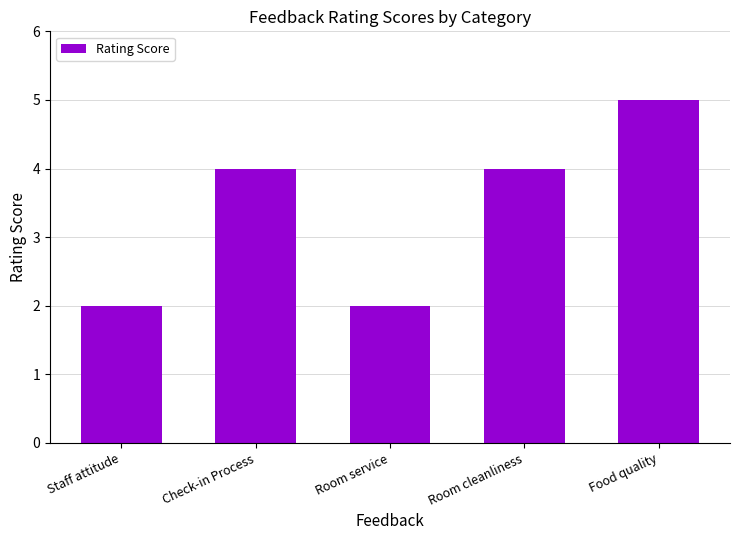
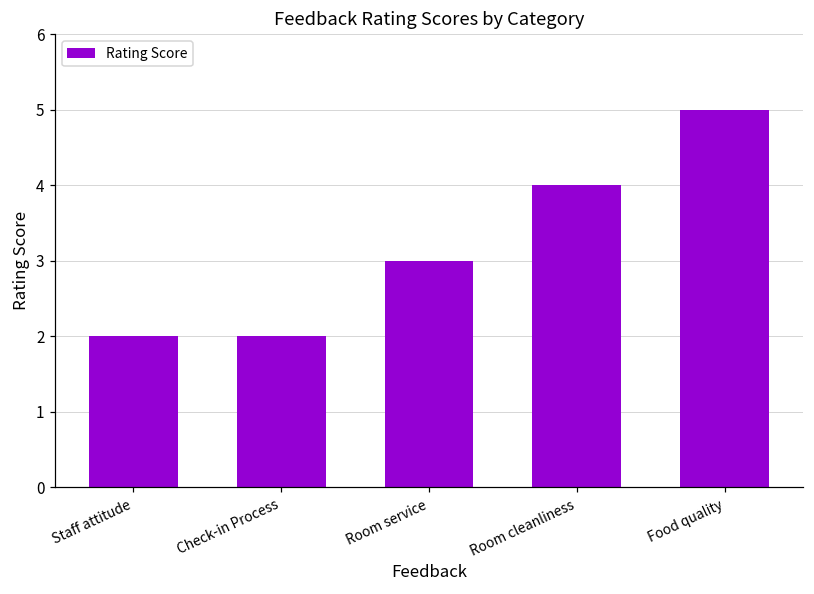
Check-in Process: 4 -> 2
Room service: 2 -> 3
